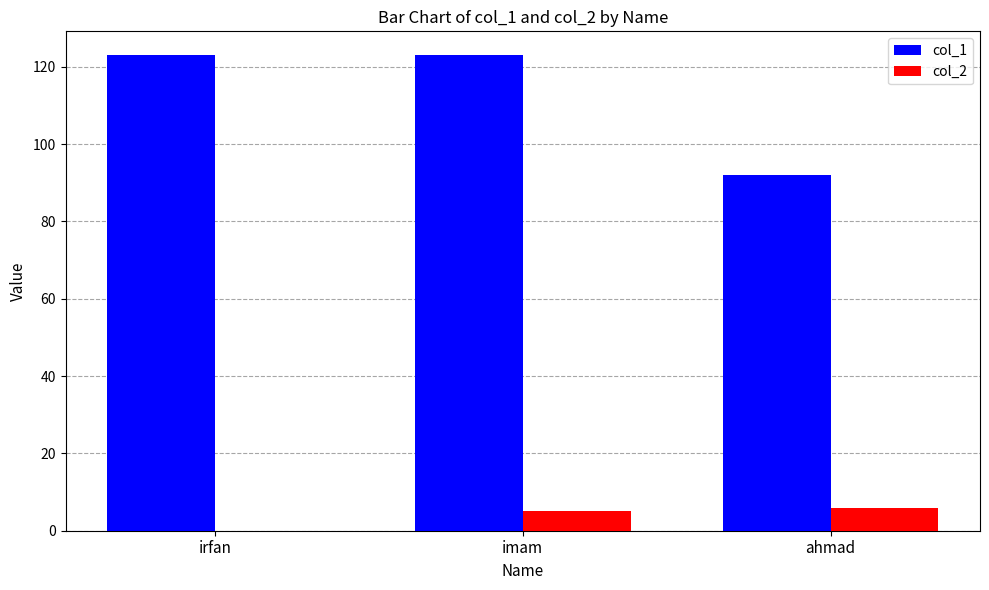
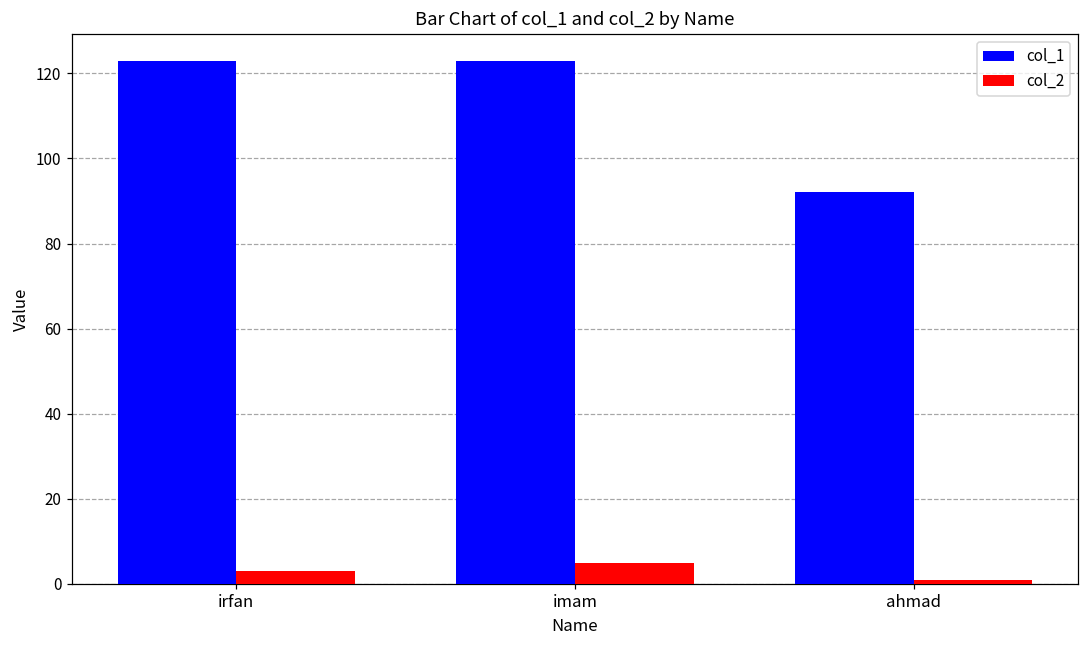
col_2, irfan: 0 -> 3
col_2, ahmad: 6 -> 1
